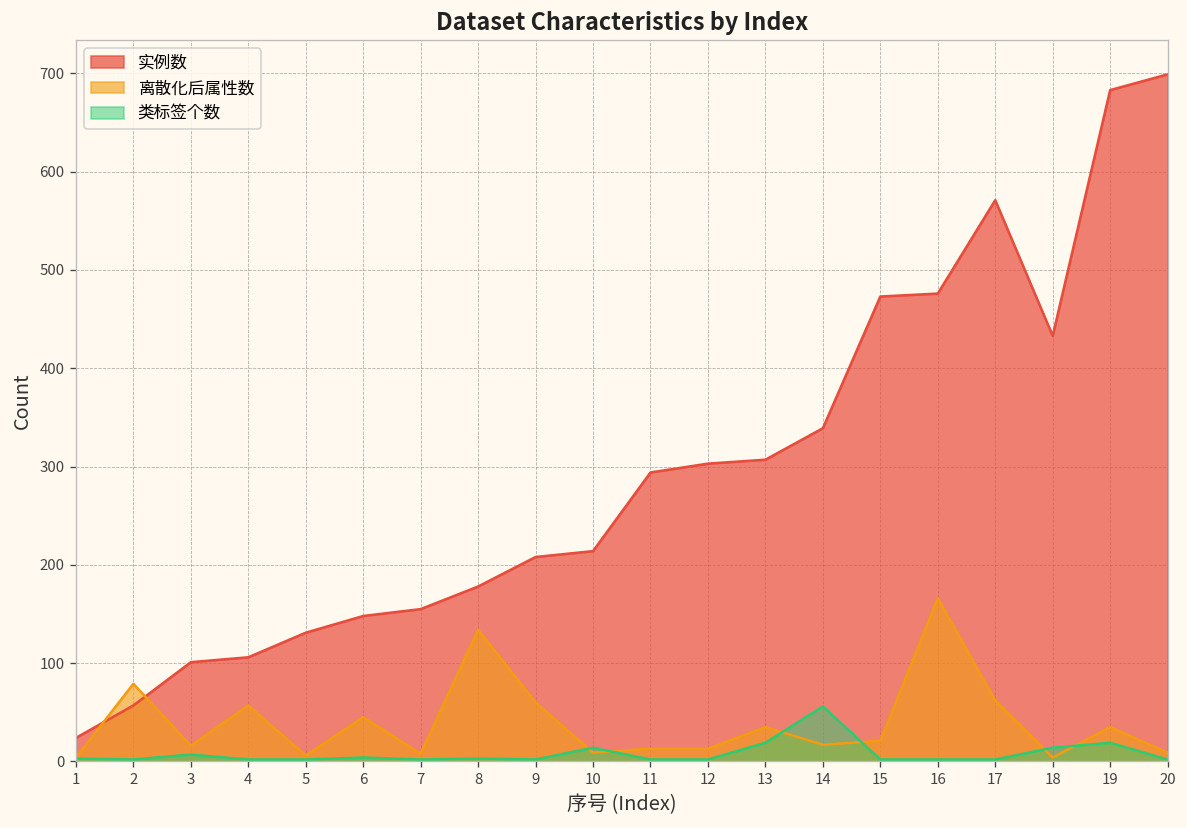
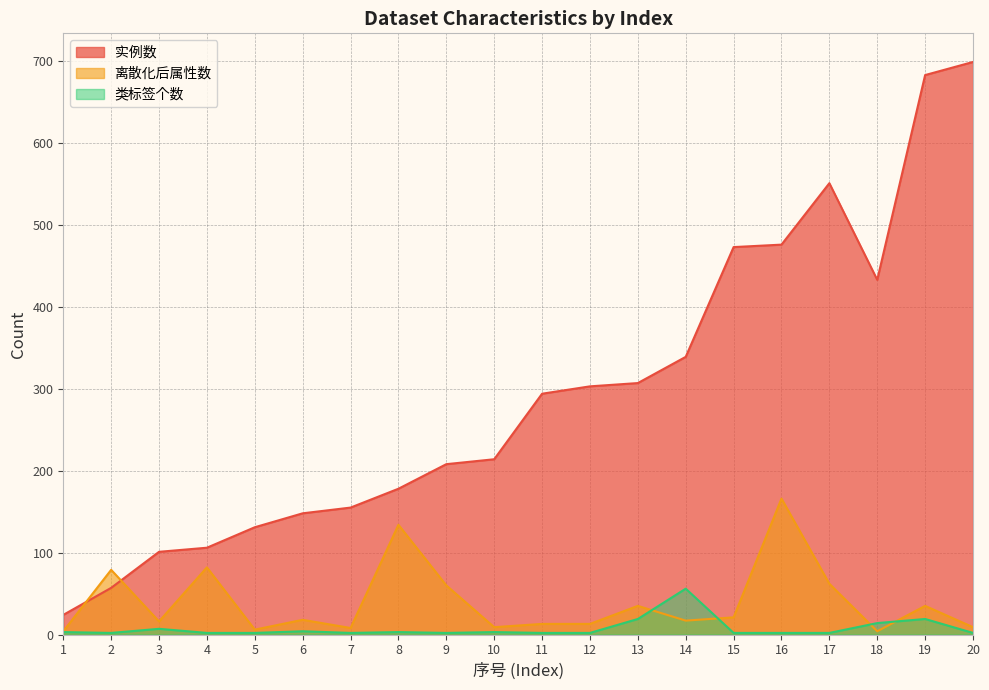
离散化后属性数, 4: 60 -> 80
离散化后属性数, 6: 50 -> 20
类标签个数, 10: 10 -> 0
实例数, 17: 570 -> 550
